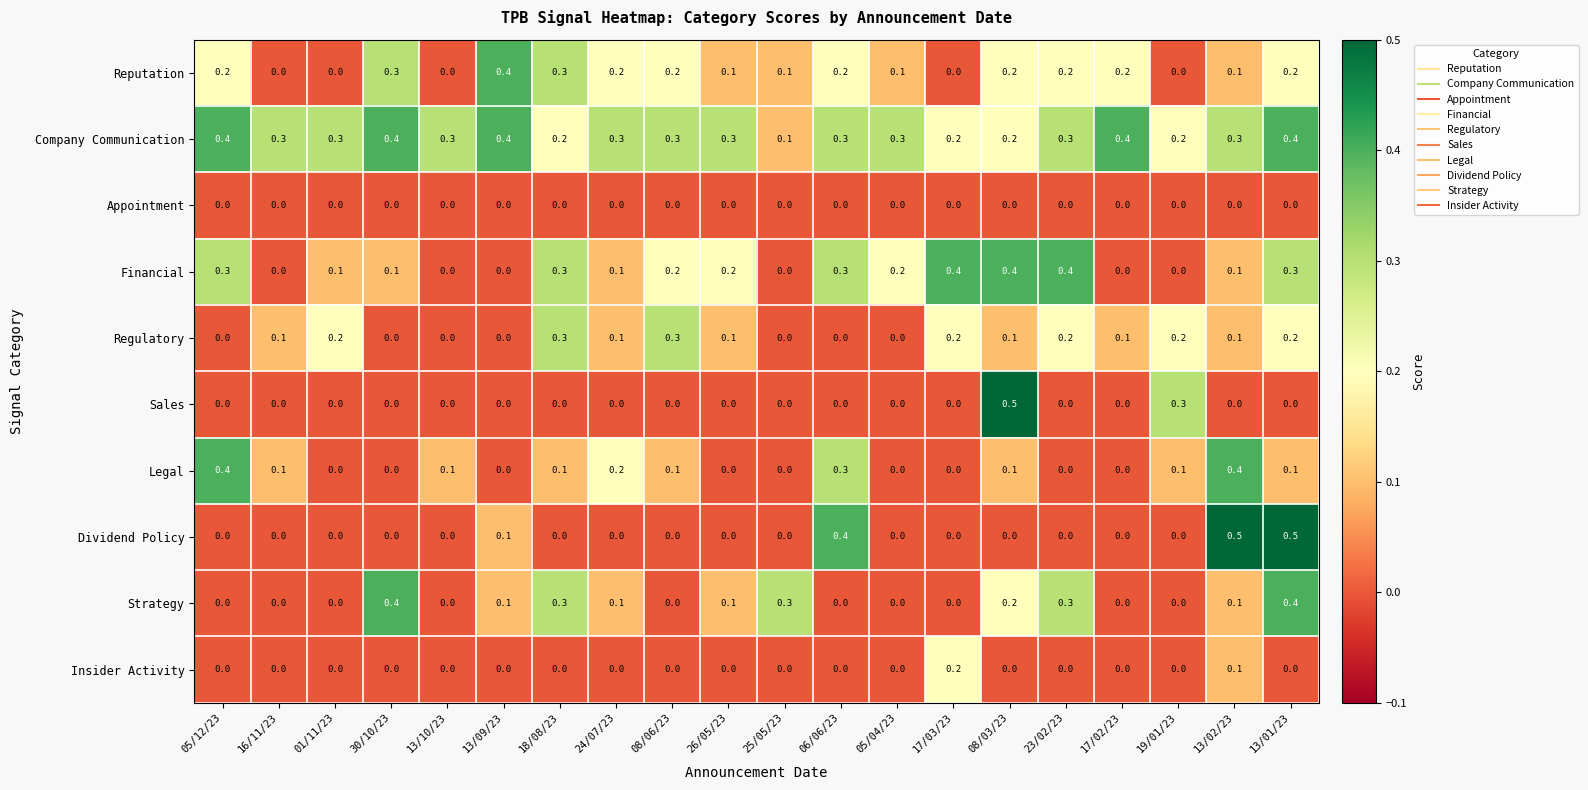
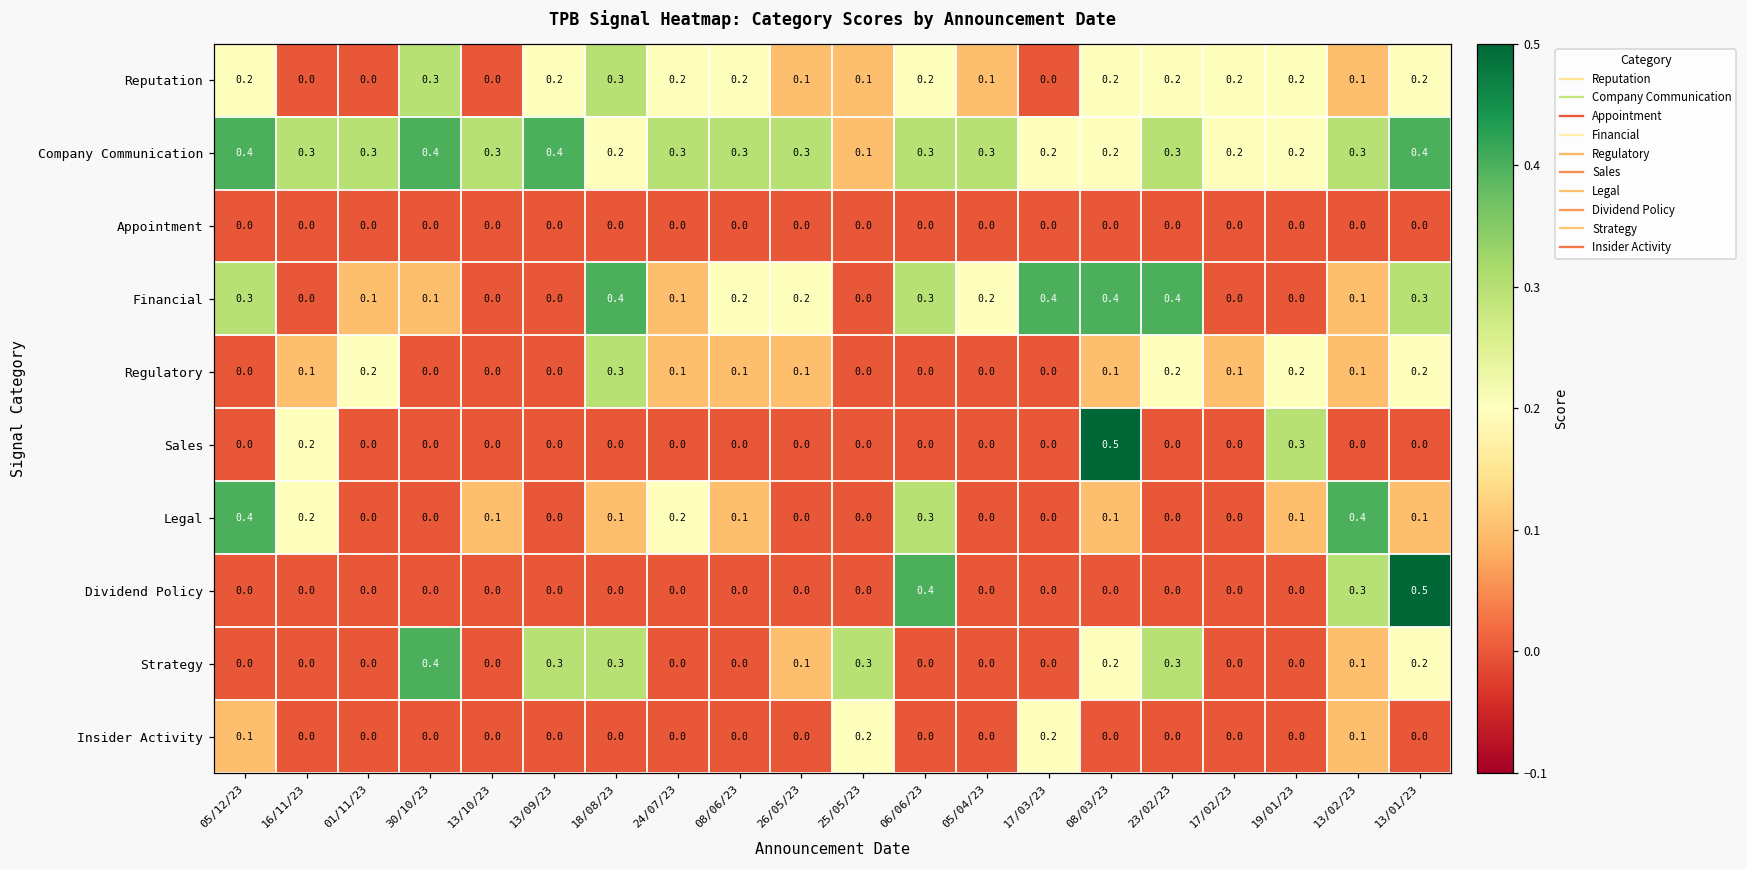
Reputation, 13/09/23: 0.4 -> 0.2
Reputation, 19/01/23: 0.0 -> 0.2
Company Communication, 17/02/23: 0.4 -> 0.2
Financial, 18/08/23: 0.3 -> 0.4
Regulatory, 08/06/23: 0.3 -> 0.1
Regulatory, 17/03/23: 0.2 -> 0.0
Sales, 16/11/23: 0.0 -> 0.2
Legal, 16/11/23: 0.1 -> 0.2
Dividend Policy, 13/09/23: 0.1 -> 0.0
Dividend Policy, 13/02/23: 0.5 -> 0.3
Strategy, 13/09/23: 0.1 -> 0.3
Strategy, 24/07/23: 0.1 -> 0.0
Strategy, 13/01/23: 0.4 -> 0.2
Insider Activity, 05/12/23: 0.0 -> 0.1
Insider Activity, 25/05/23: 0.0 -> 0.2
